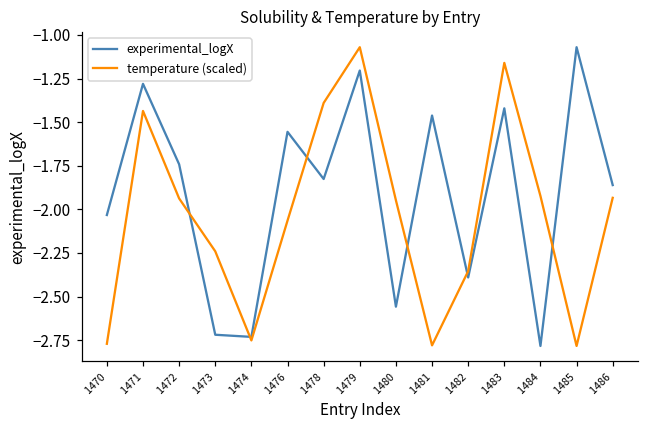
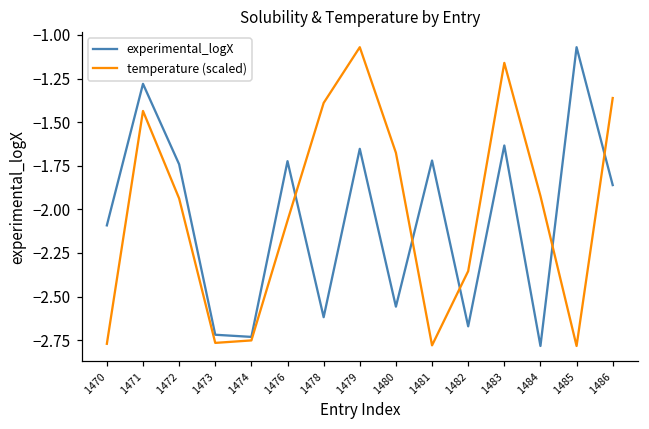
experimental_logX, 1470: -2.03 -> -2.09
temperature (scaled), 1473: -2.24 -> -2.77
experimental_logX, 1476: -1.56 -> -1.72
experimental_logX, 1478: -1.83 -> -2.62
experimental_logX, 1479: -1.20 -> -1.65
temperature (scaled), 1480: -1.95 -> -1.68
experimental_logX, 1481: -1.46 -> -1.72
experimental_logX, 1482: -2.39 -> -2.67
experimental_logX, 1483: -1.42 -> -1.63
temperature (scaled), 1486: -1.93 -> -1.36
